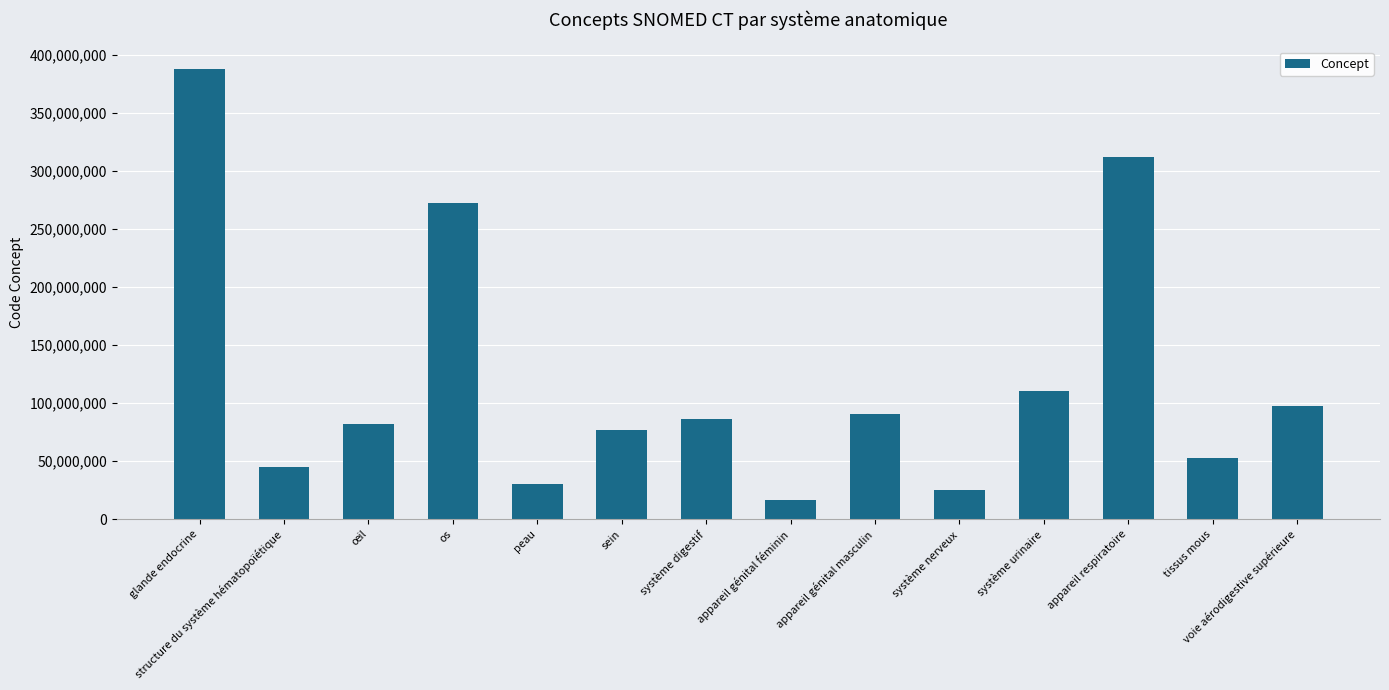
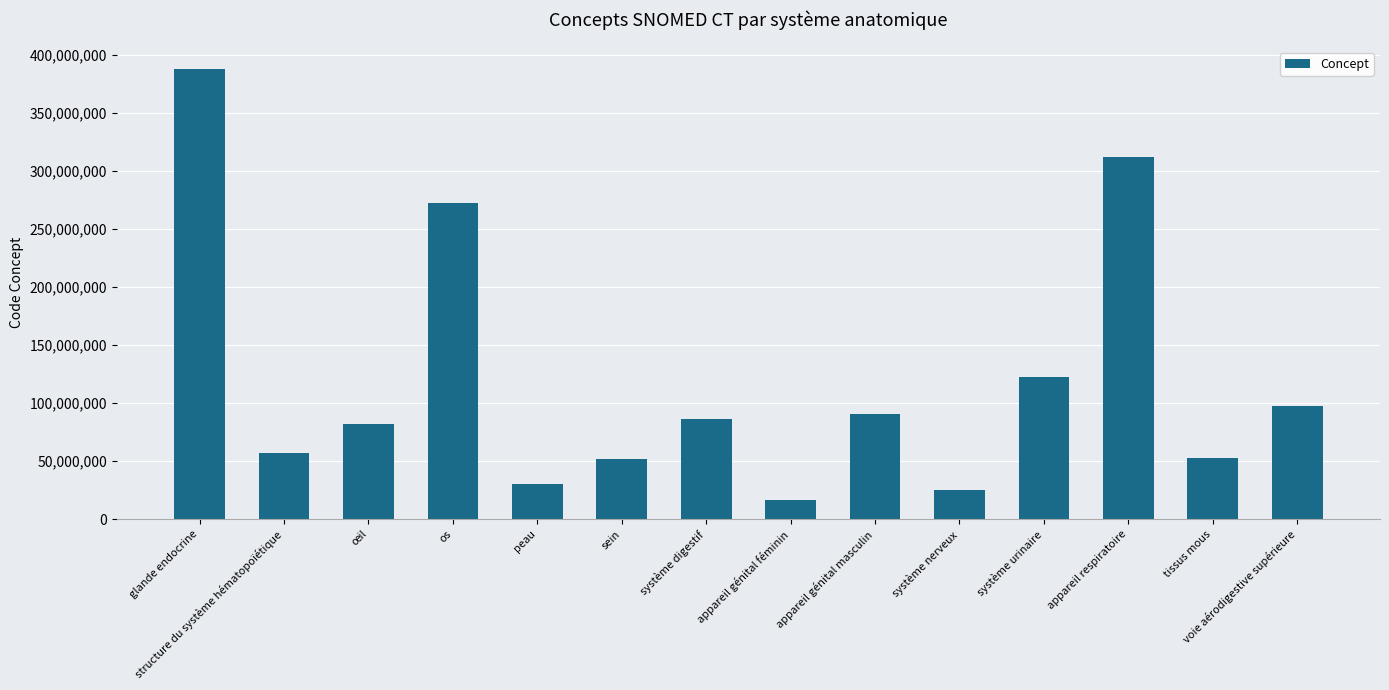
structure du système hématopoïétique: 45,000,000 -> 57,000,000
sein: 77,000,000 -> 52,000,000
système urinaire: 110,000,000 -> 122,000,000
